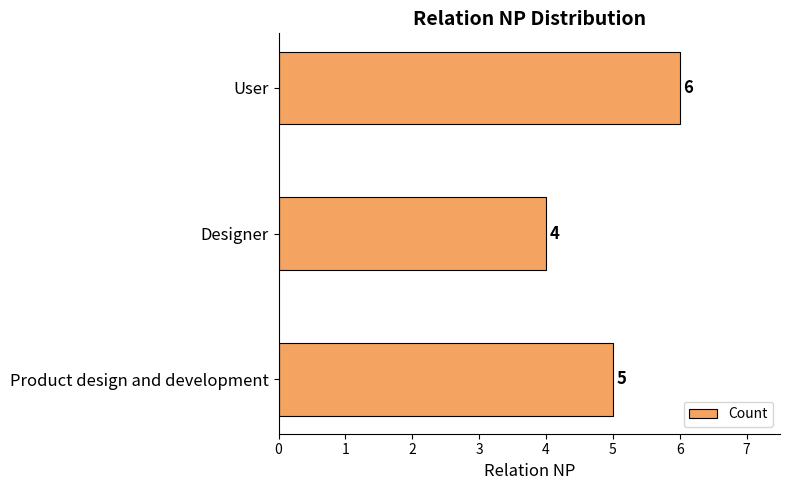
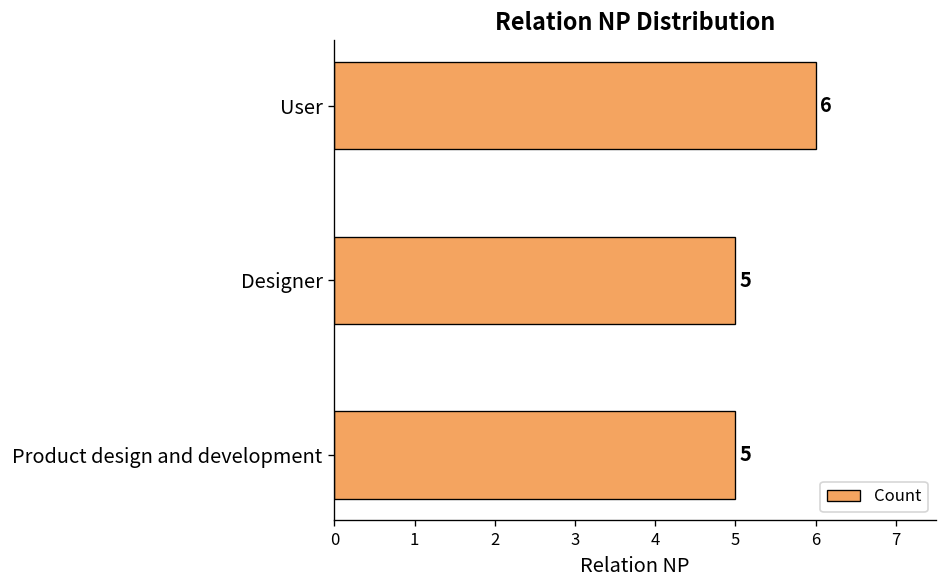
Designer: 4 -> 5
